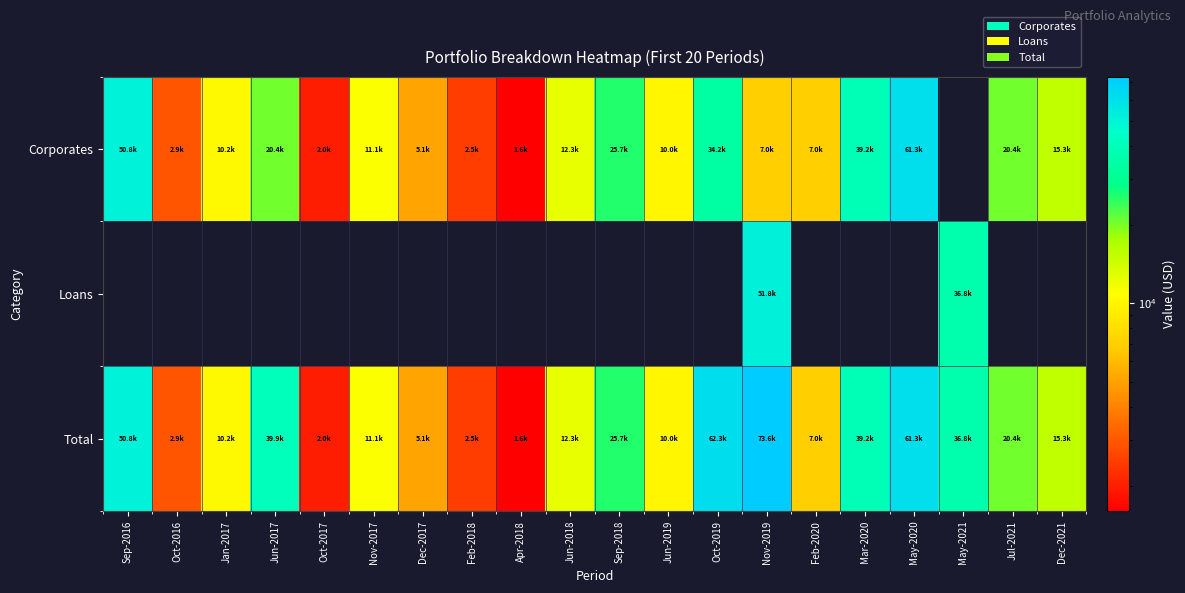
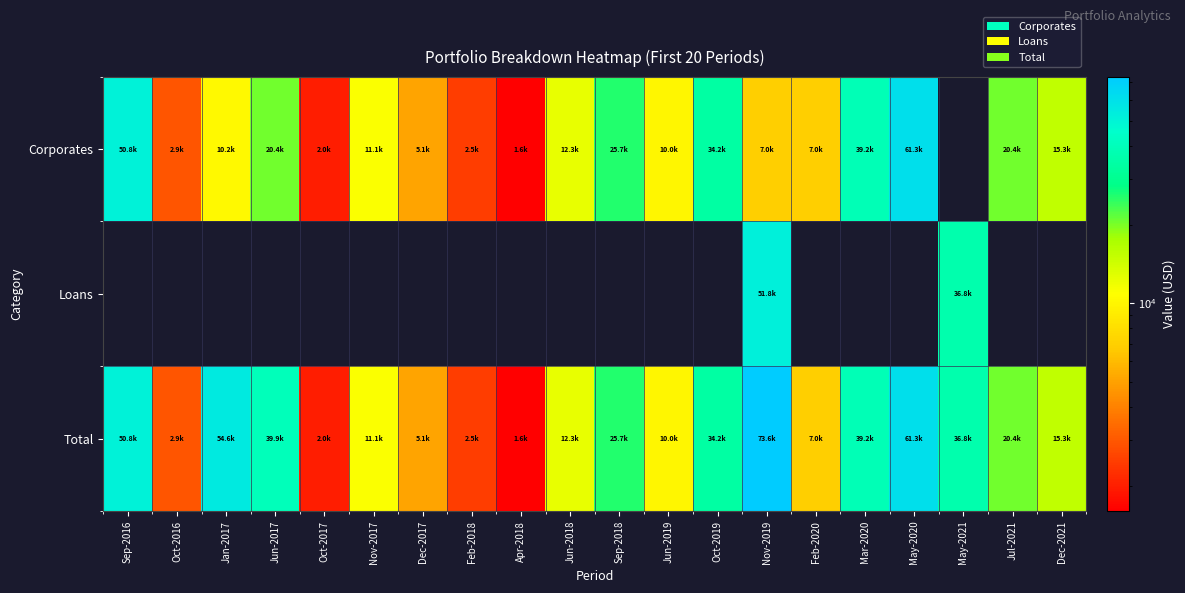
Total, Jan-2017: 10.2k -> 54.6k
Total, Oct-2019: 62.3k -> 34.2k
